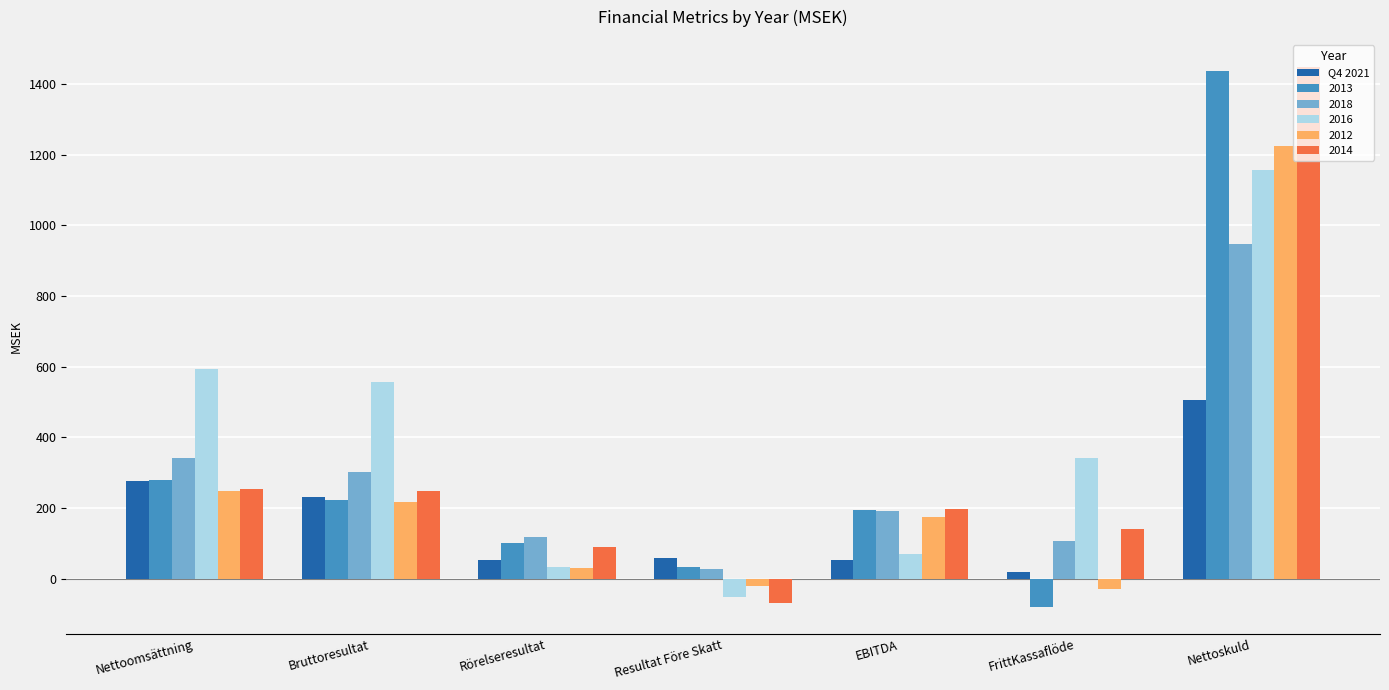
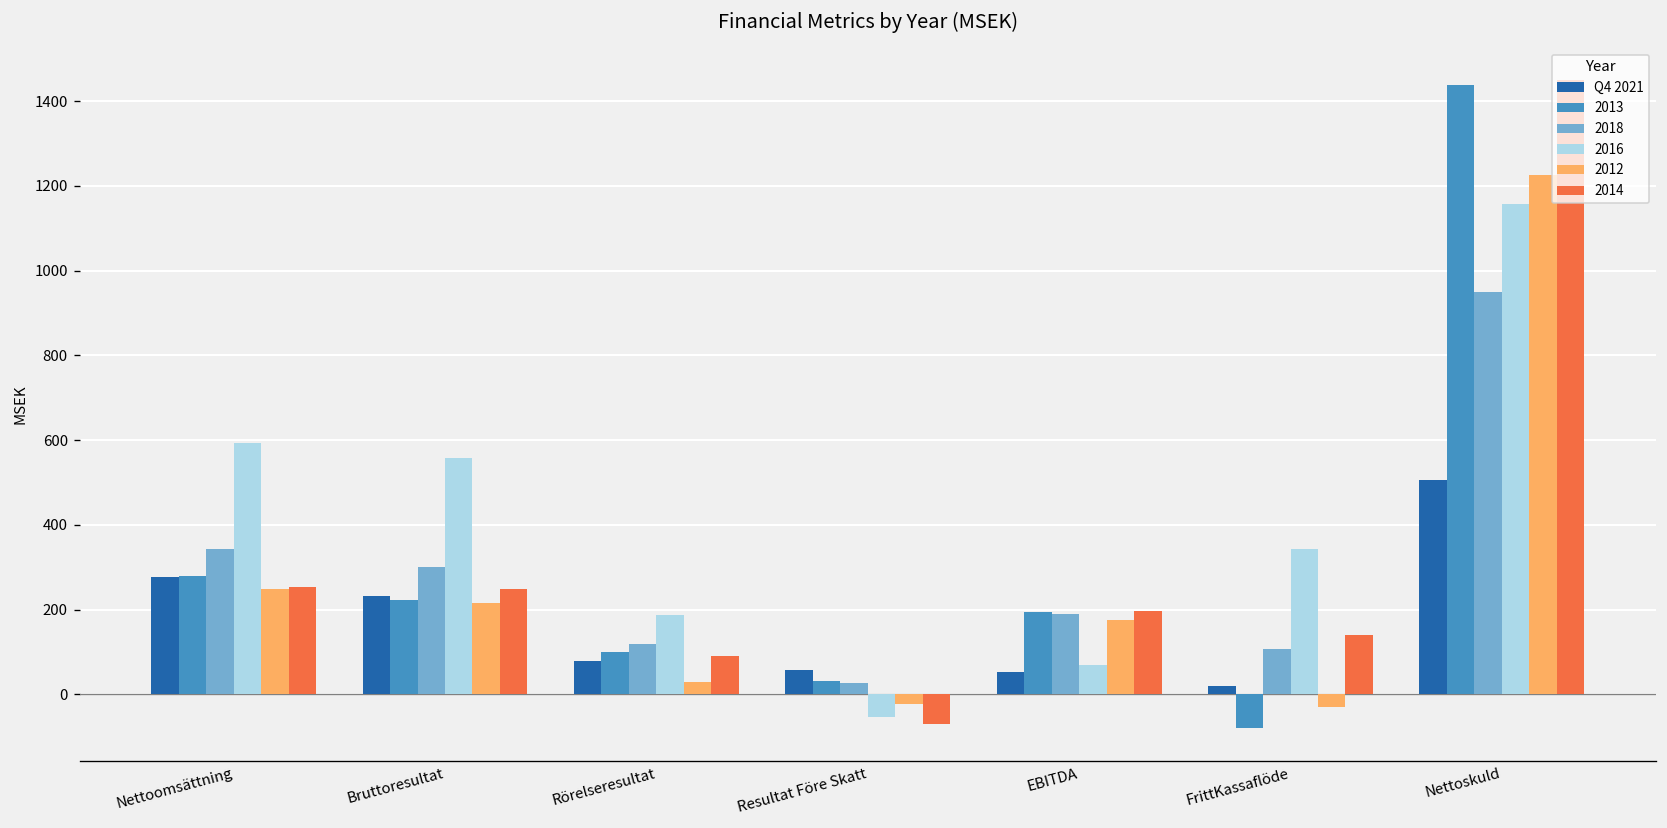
Q4 2021, Rörelseresultat: 50 -> 80
2016, Rörelseresultat: 30 -> 190
